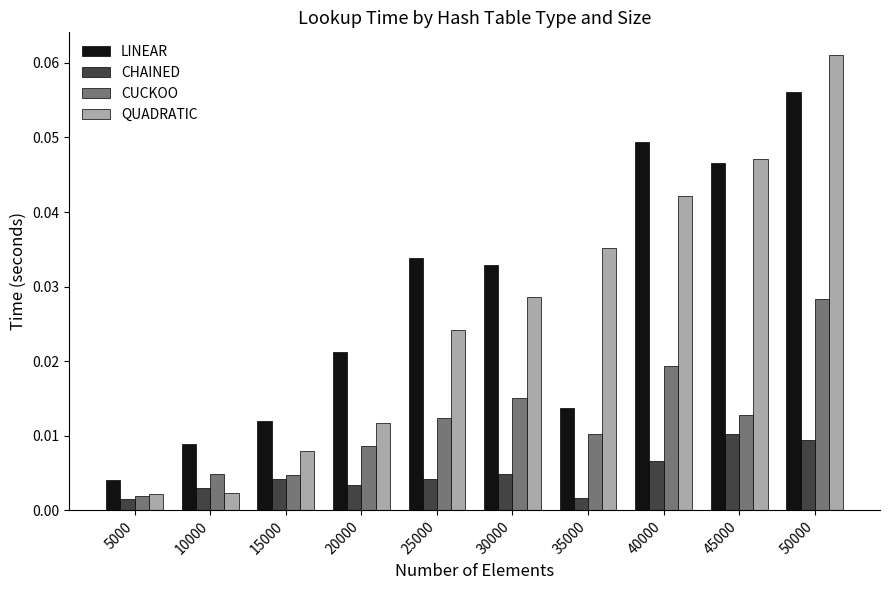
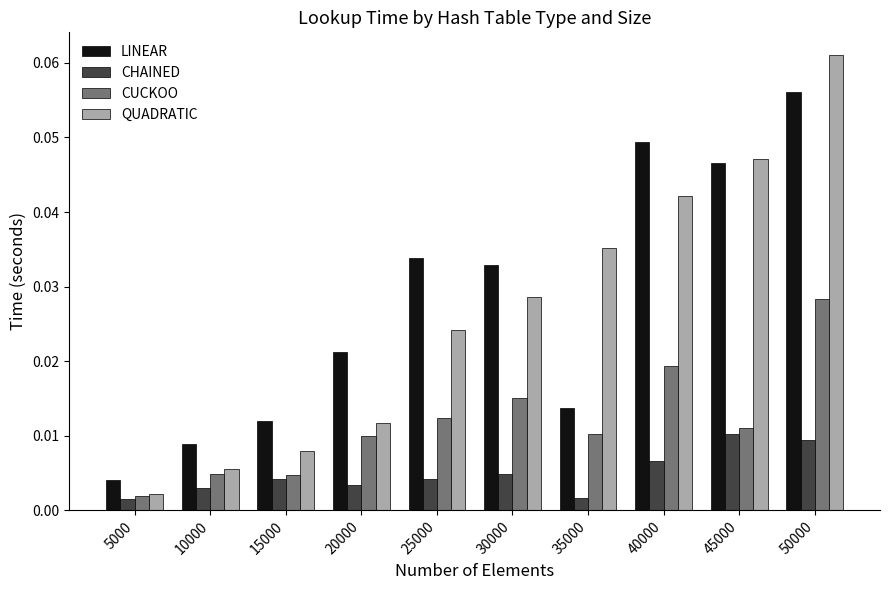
QUADRATIC, 10000: 0.002 -> 0.006
CUCKOO, 20000: 0.009 -> 0.010
CUCKOO, 45000: 0.013 -> 0.011
